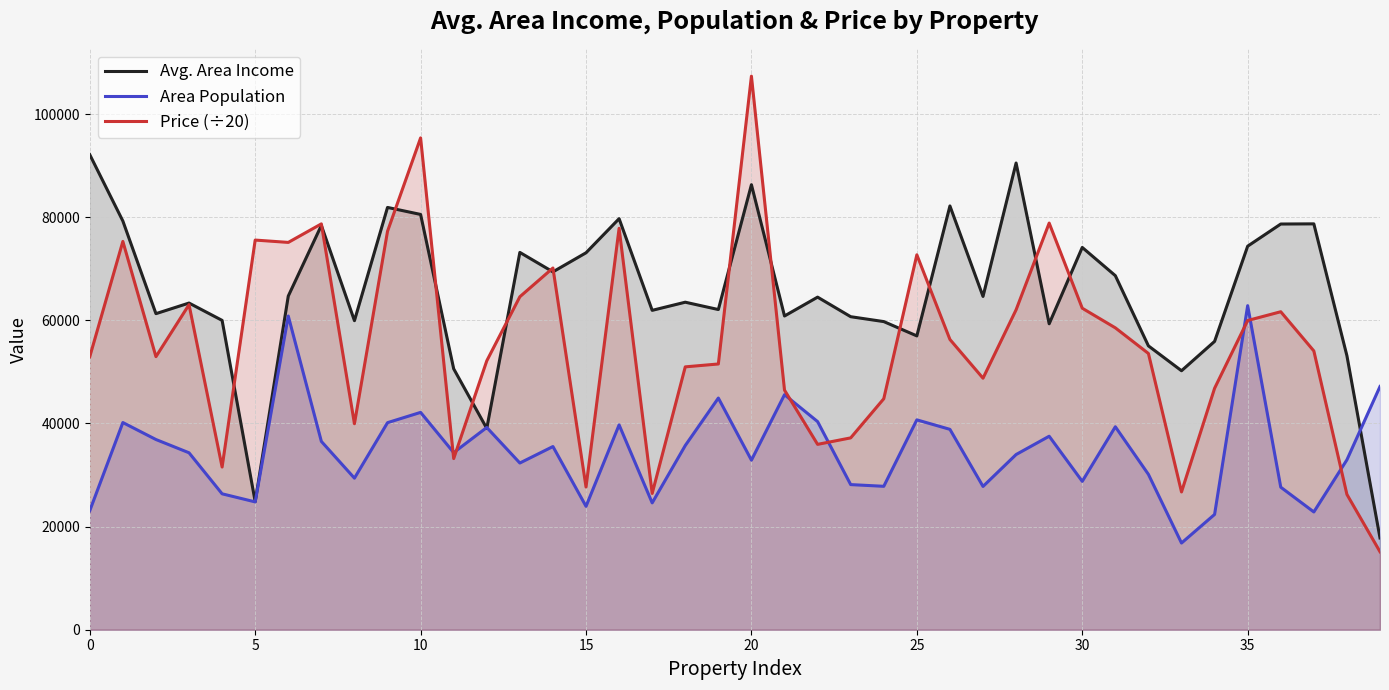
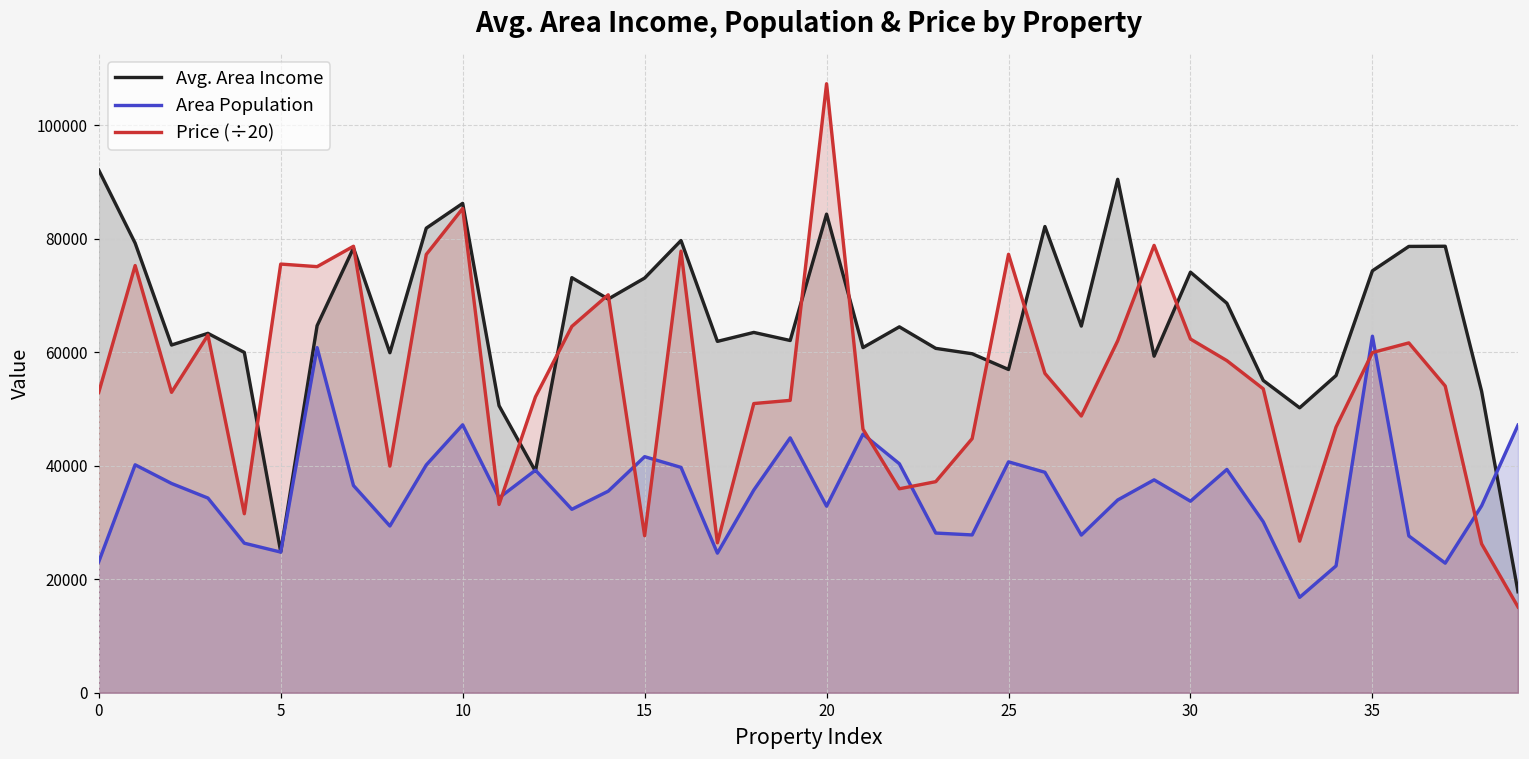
Avg. Area Income, 10: 81000 -> 86000
Area Population, 10: 42000 -> 47000
Price (÷20), 10: 95000 -> 85000
Area Population, 15: 24000 -> 42000
Avg. Area Income, 20: 86000 -> 84000
Price (÷20), 25: 73000 -> 77000
Area Population, 30: 29000 -> 34000
